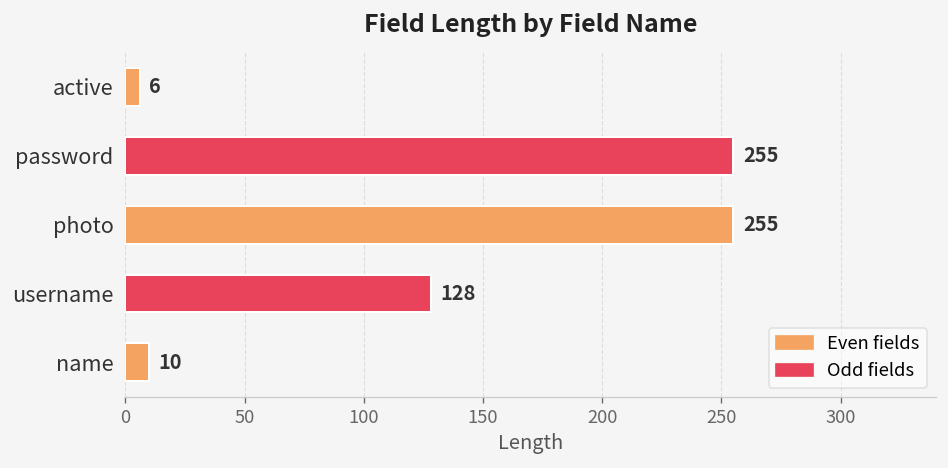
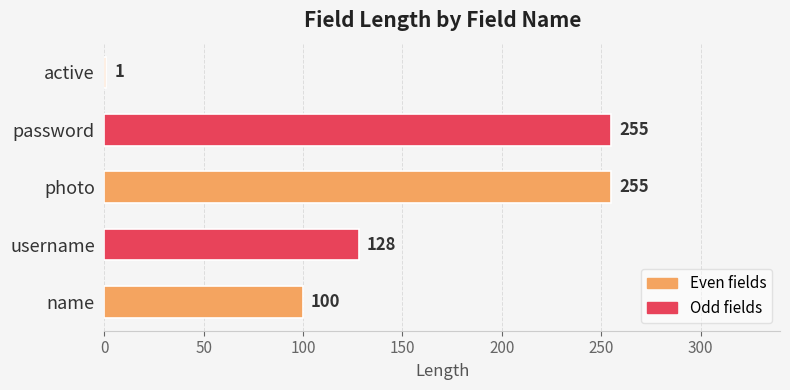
active: 6 -> 1
name: 10 -> 100
